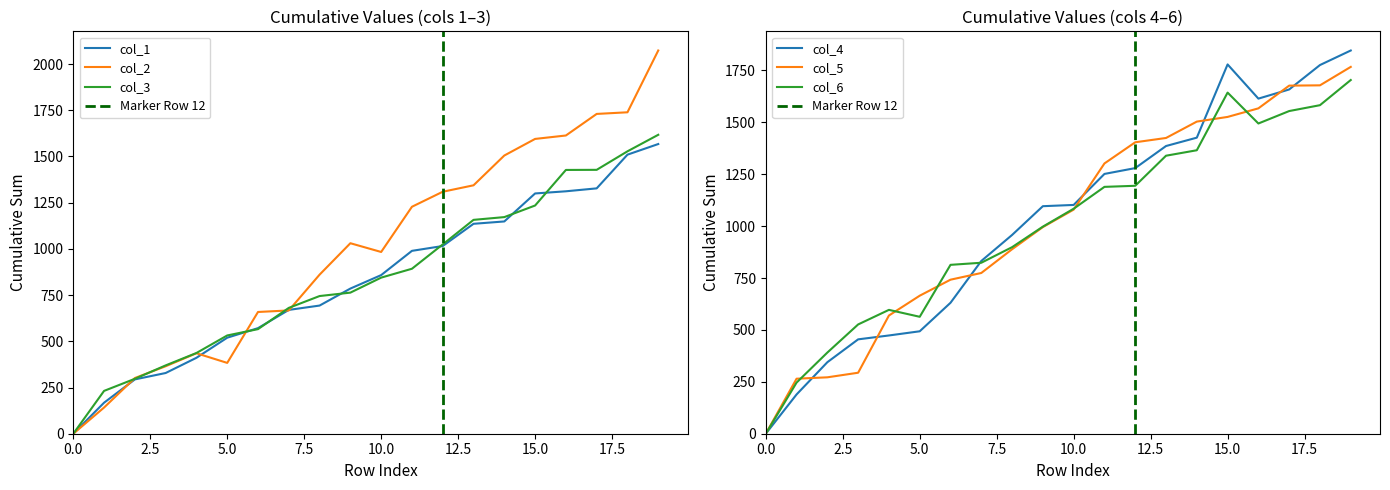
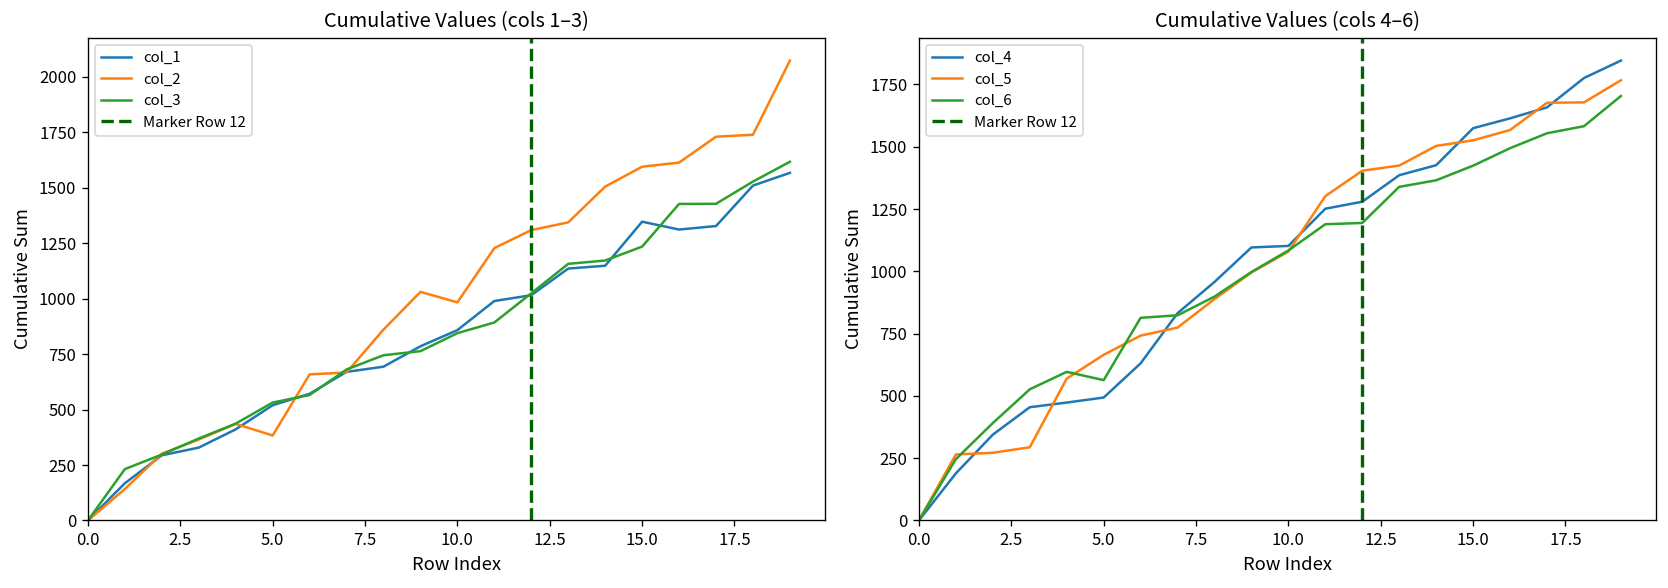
Cumulative Values (cols 1–3), col_1, 15.0: 1300 -> 1350
Cumulative Values (cols 4–6), col_4, 15.0: 1780 -> 1570
Cumulative Values (cols 4–6), col_6, 15.0: 1640 -> 1420
